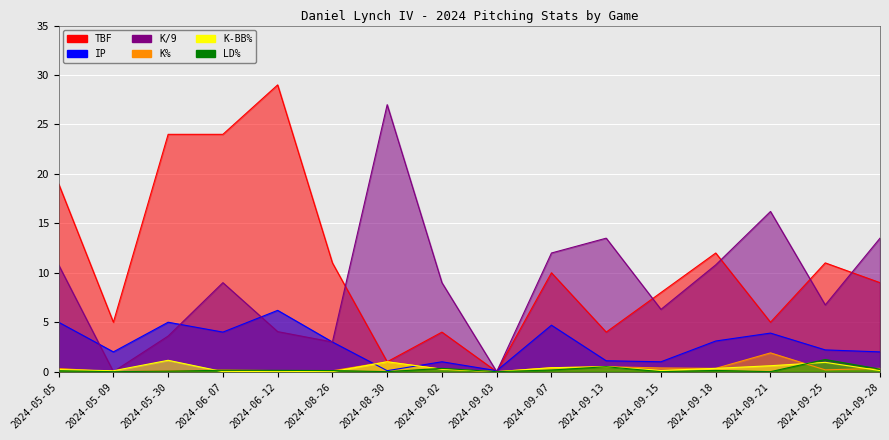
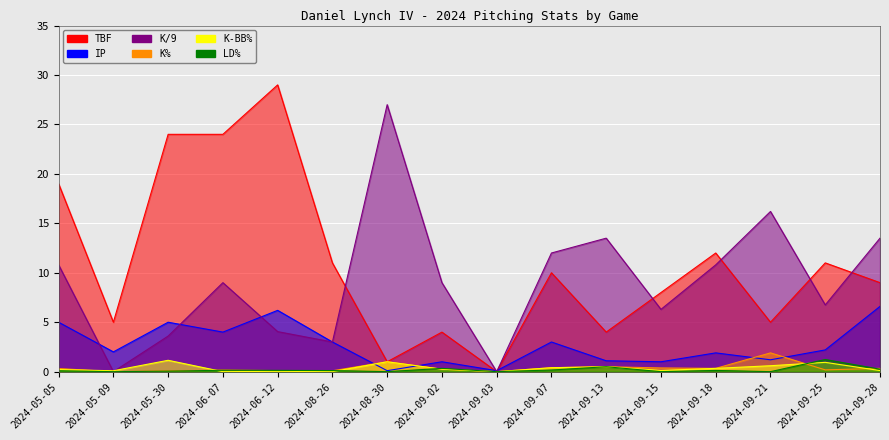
IP, 2024-09-07: 5 -> 3
IP, 2024-09-18: 3 -> 2
IP, 2024-09-21: 4 -> 1
IP, 2024-09-28: 2 -> 7
